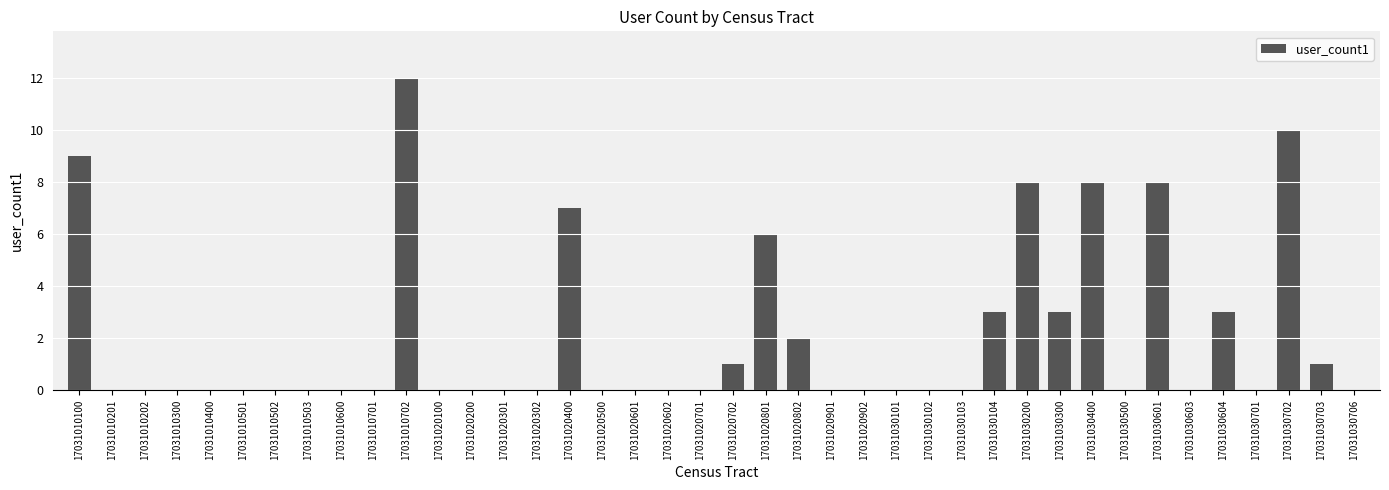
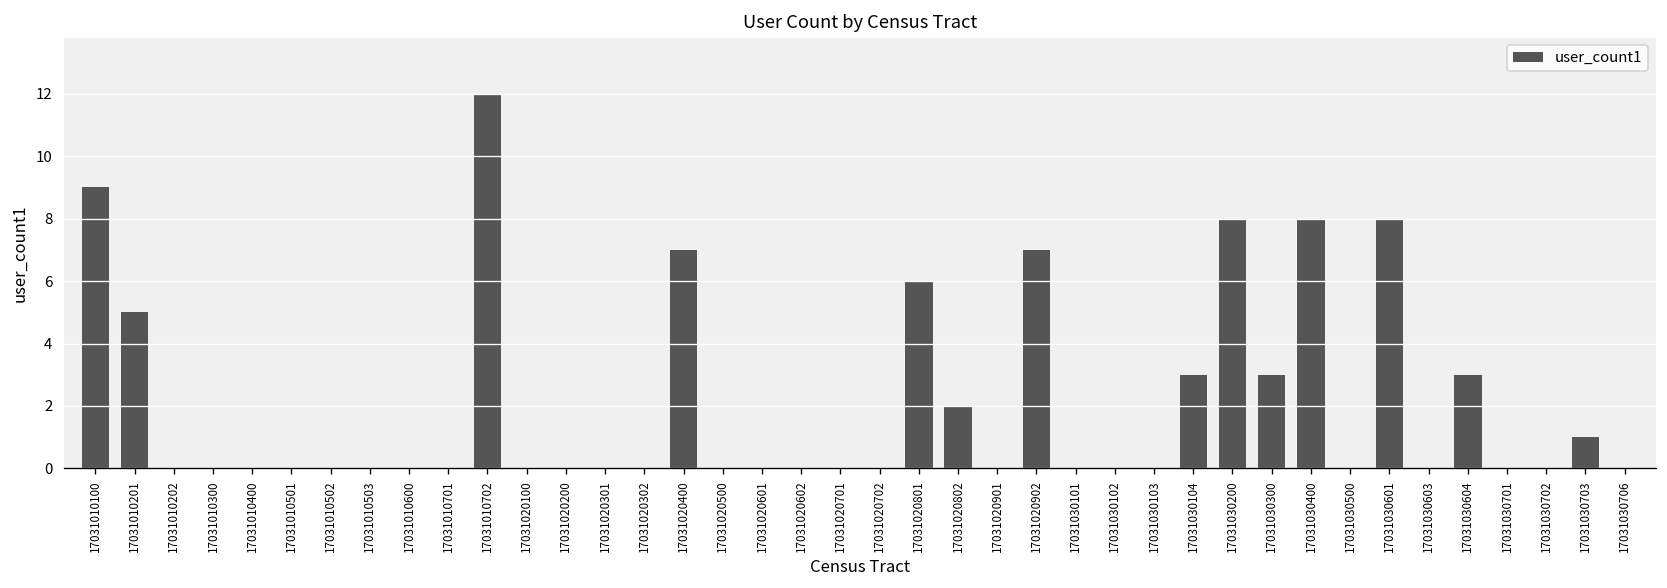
17031010201: 0 -> 5
17031020702: 1 -> 0
17031020902: 0 -> 7
17031030702: 10 -> 0
